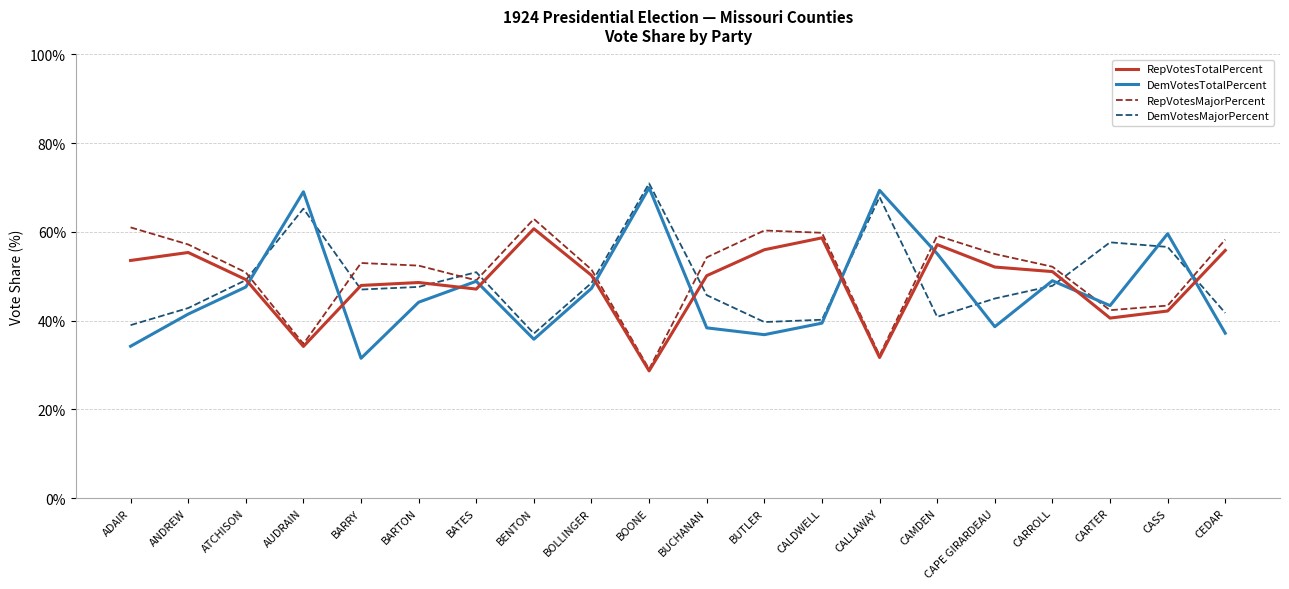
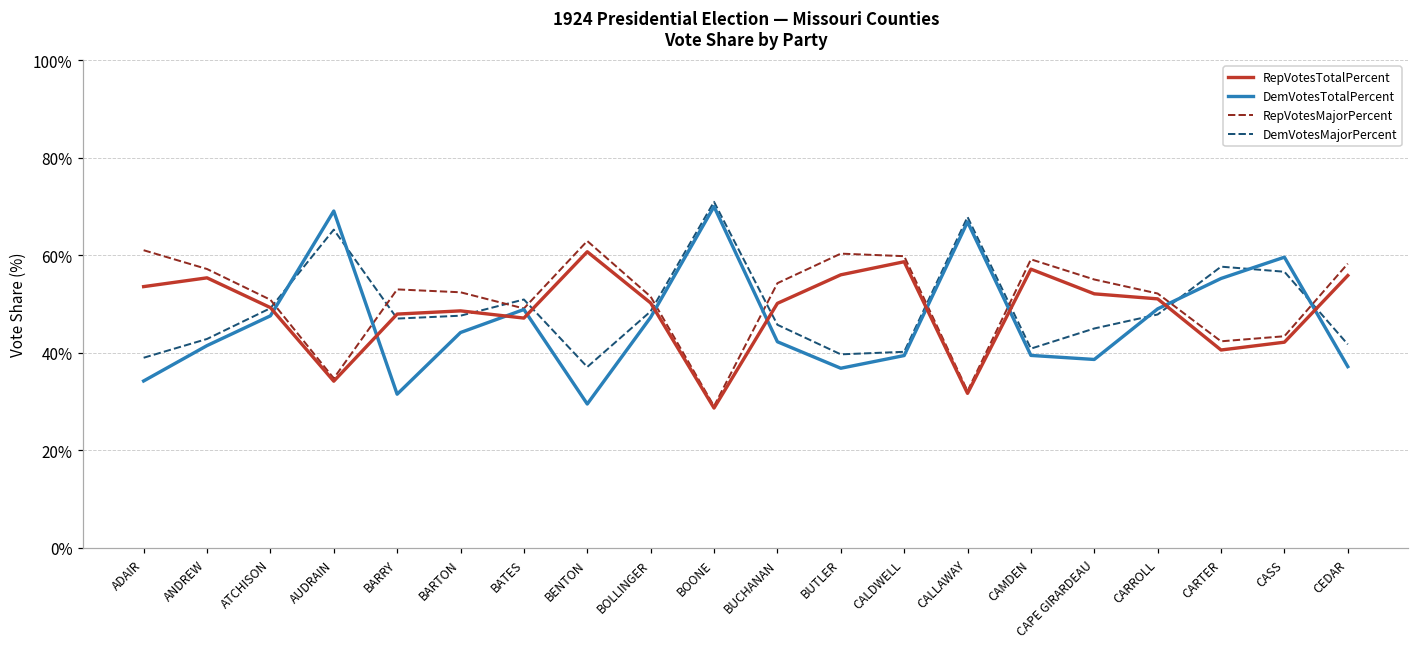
DemVotesTotalPercent, BENTON: 36% -> 30%
DemVotesTotalPercent, BUCHANAN: 38% -> 42%
DemVotesTotalPercent, CALLAWAY: 69% -> 67%
DemVotesTotalPercent, CAMDEN: 55% -> 39%
DemVotesTotalPercent, CARTER: 43% -> 55%
